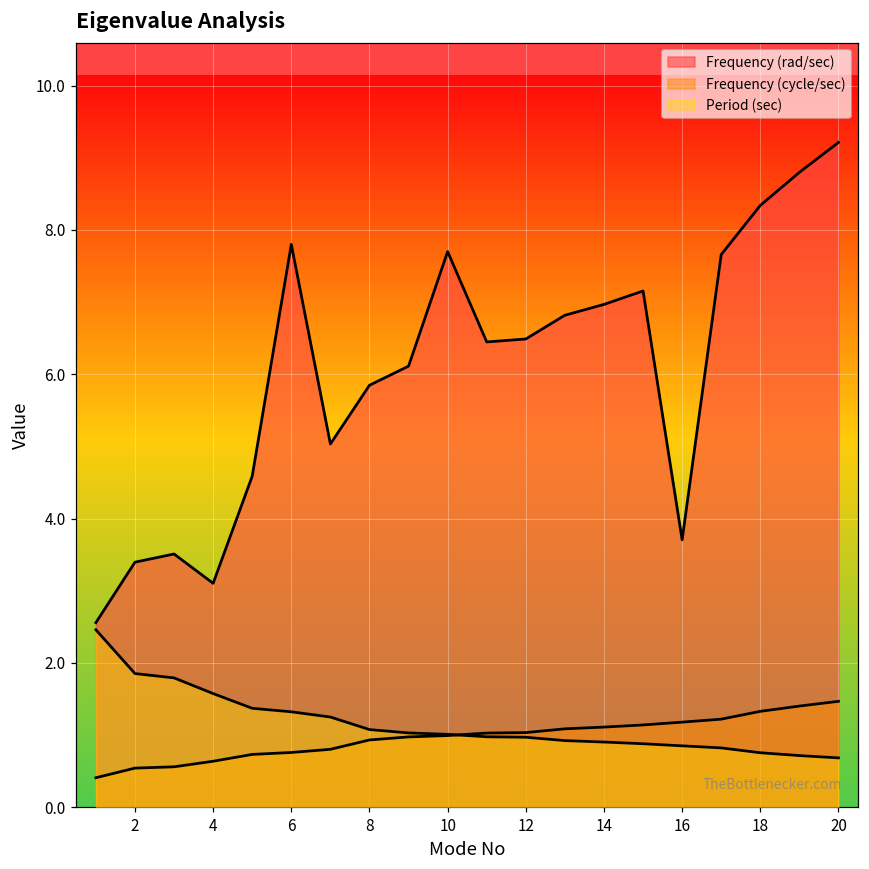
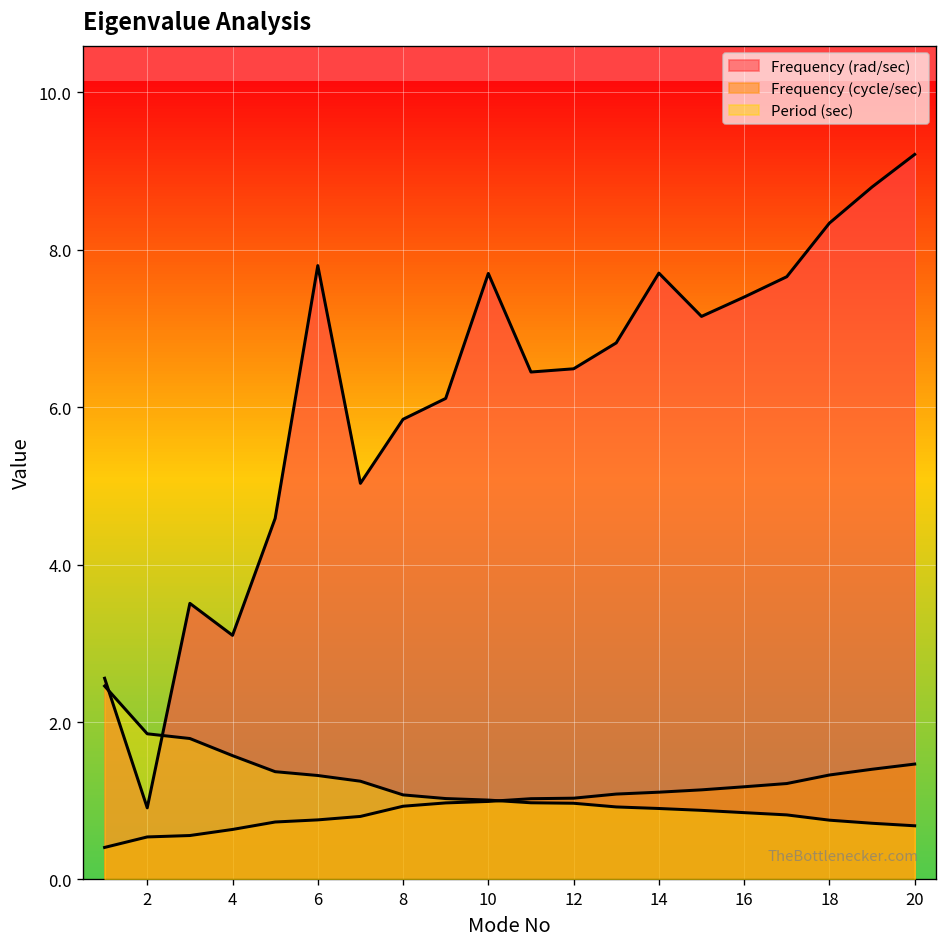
Frequency (rad/sec), 2: 3.4 -> 0.9
Frequency (rad/sec), 14: 7.0 -> 7.7
Frequency (rad/sec), 16: 3.7 -> 7.4
